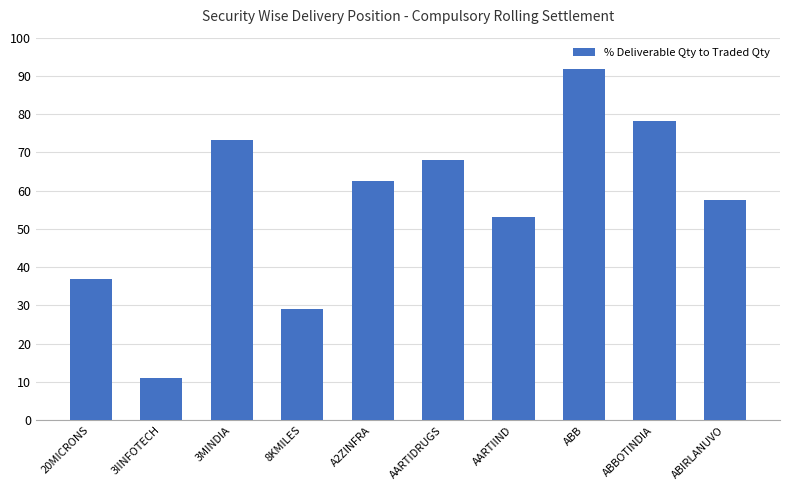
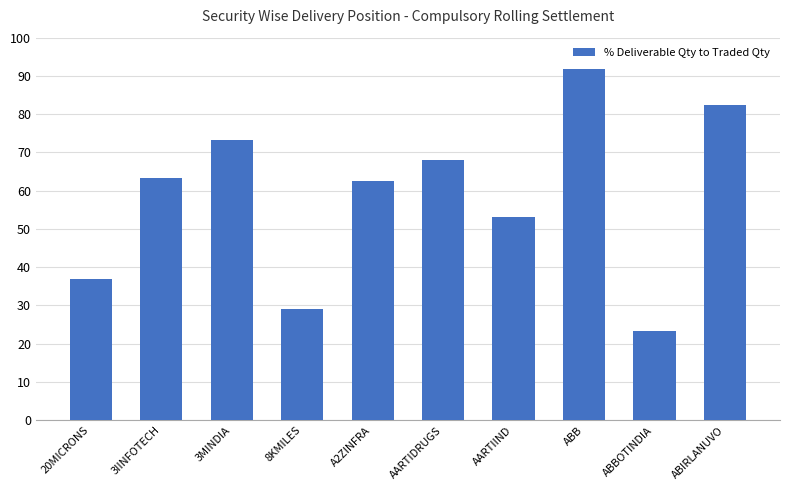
3IINFOTECH: 11 -> 63
ABBOTINDIA: 78 -> 23
ABIRLANUVO: 58 -> 82
